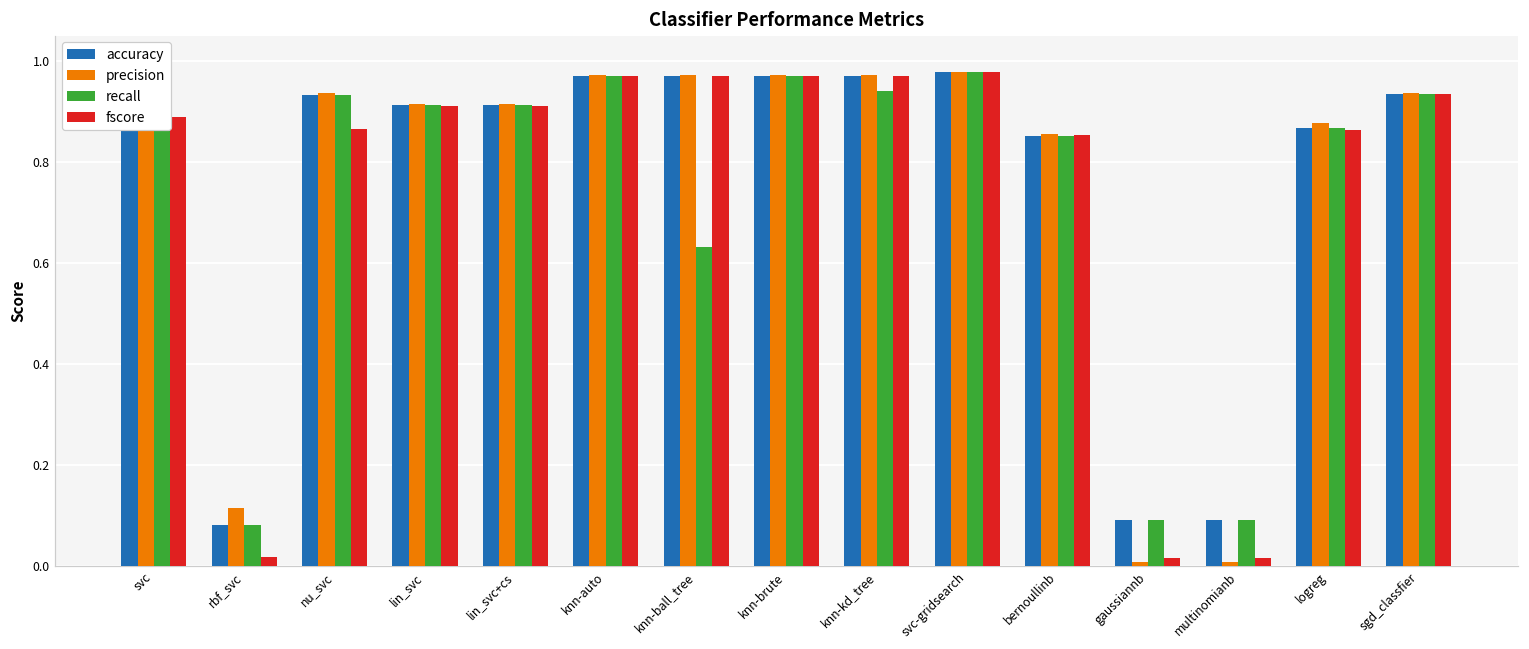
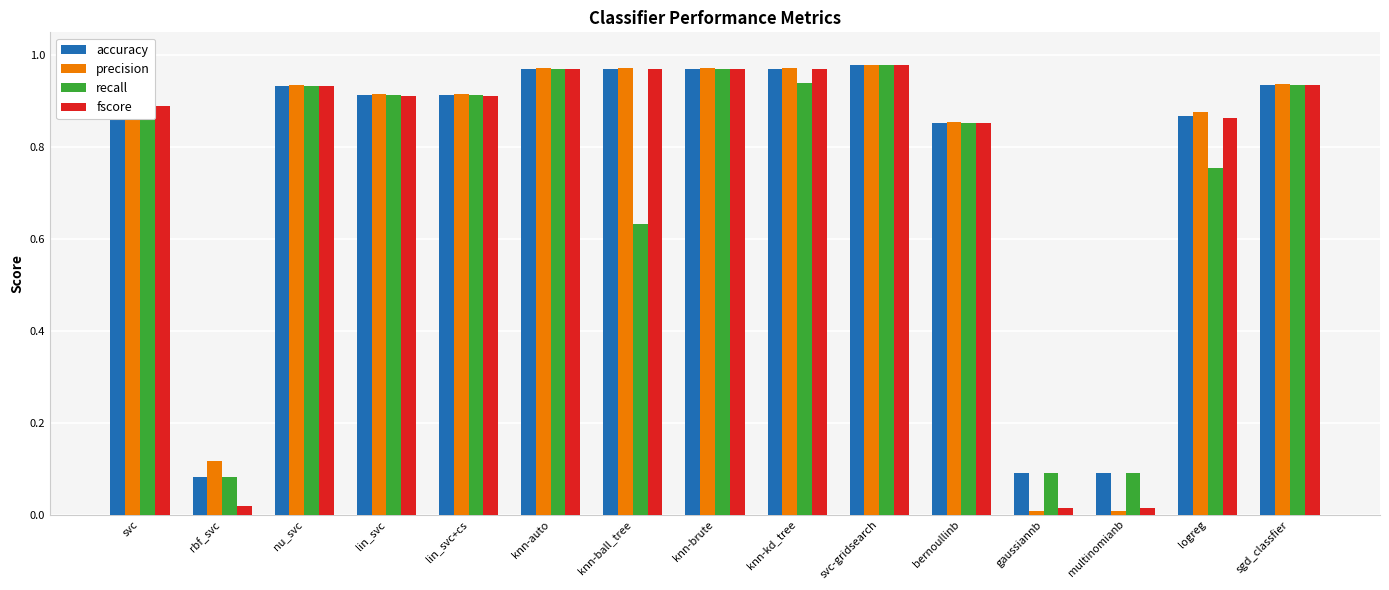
fscore, nu_svc: 0.86 -> 0.93
recall, logreg: 0.87 -> 0.76
